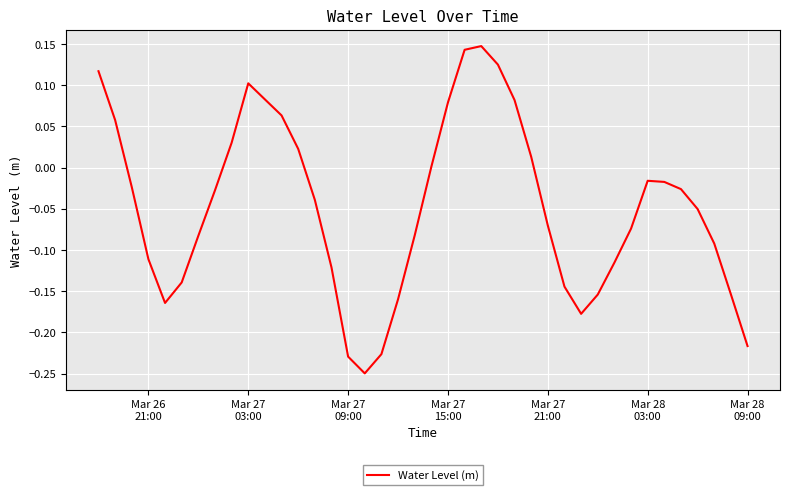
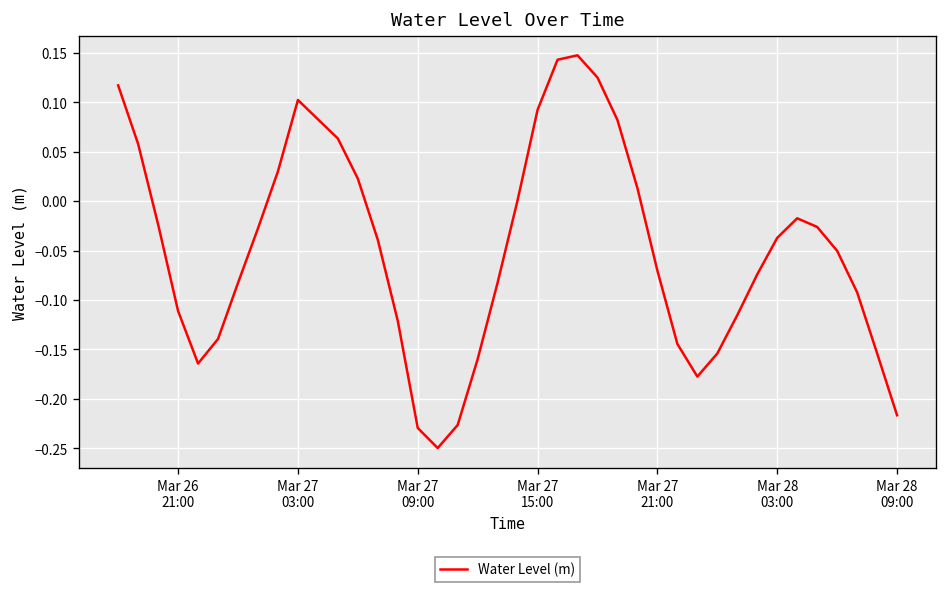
Mar 27 15:00: 0.08 -> 0.09
Mar 28 03:00: -0.02 -> -0.04
